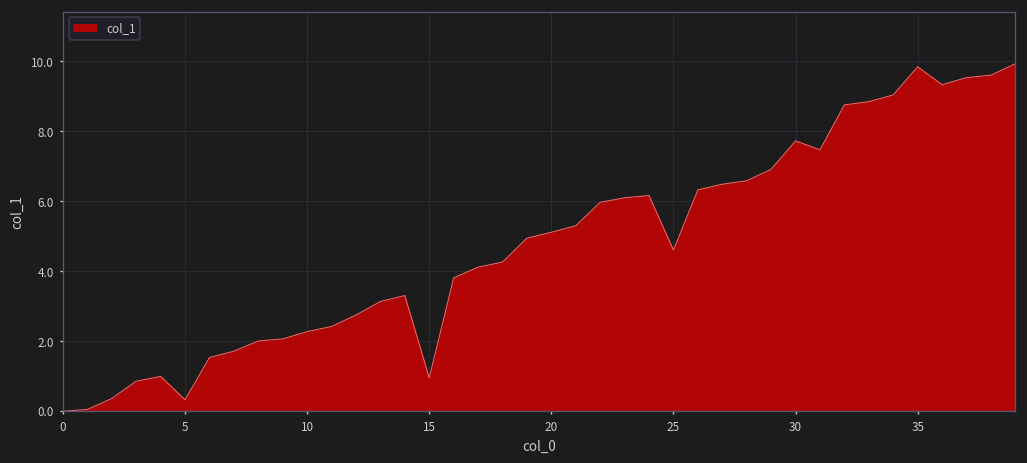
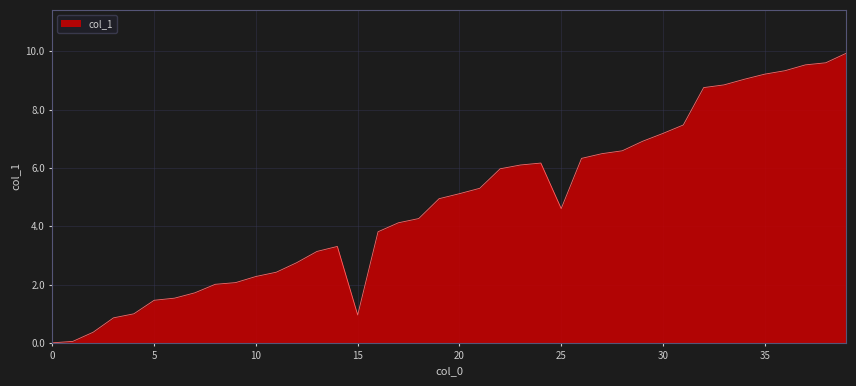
5: 0.3 -> 1.5
30: 7.7 -> 7.2
35: 9.8 -> 9.2
